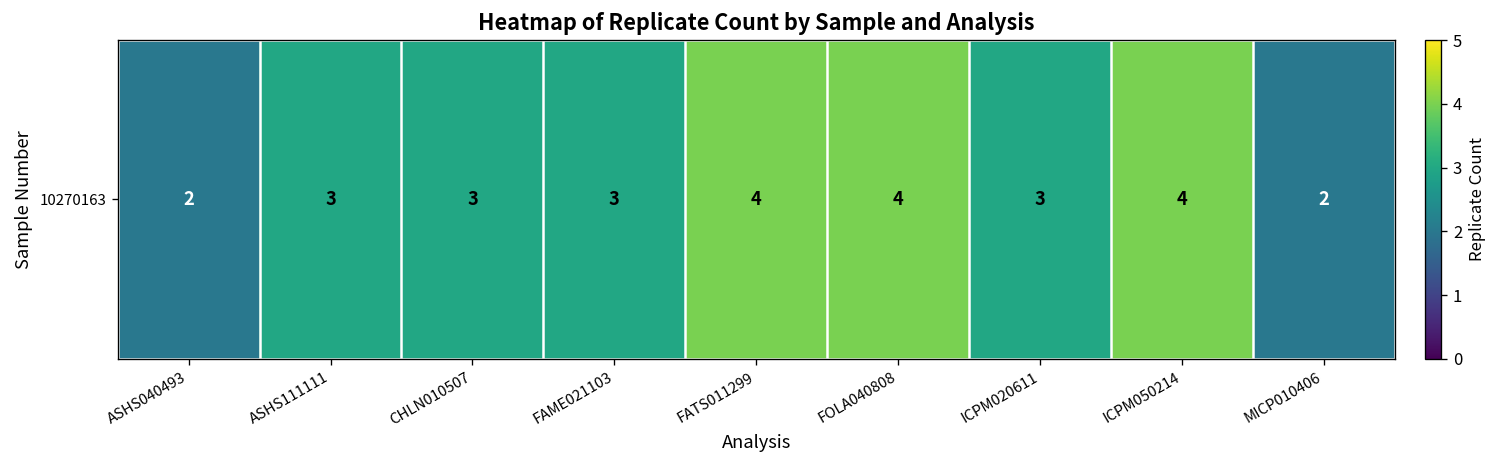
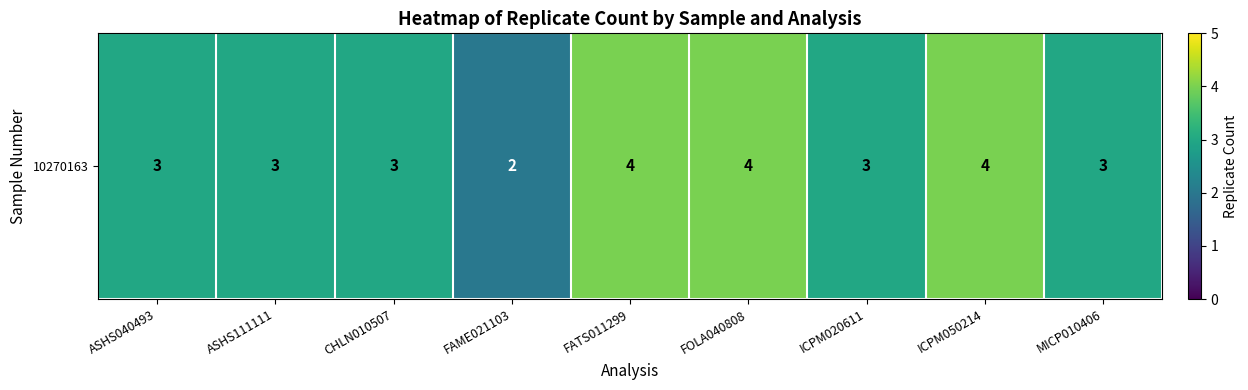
10270163, ASHS040493: 2 -> 3
10270163, FAME021103: 3 -> 2
10270163, MICP010406: 2 -> 3
